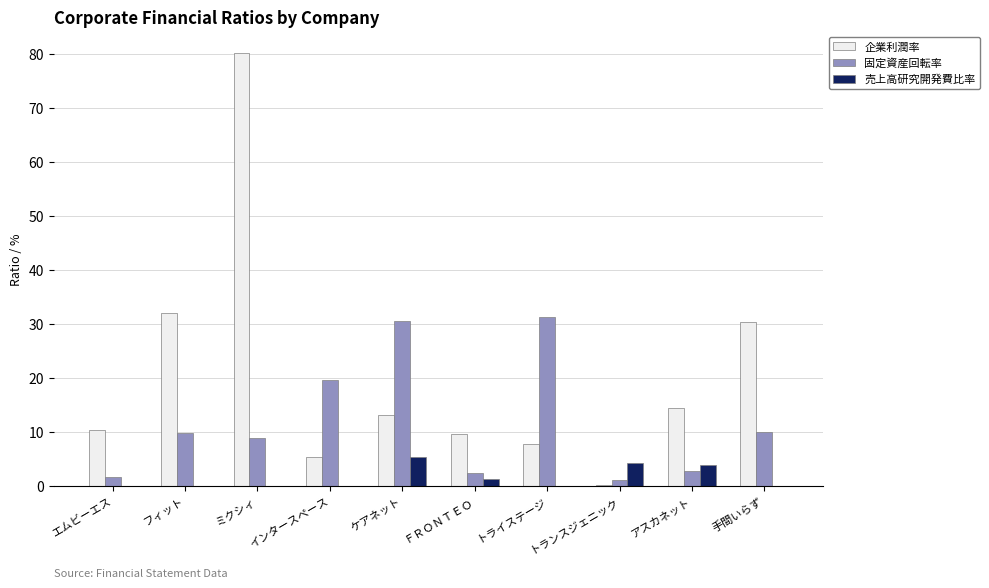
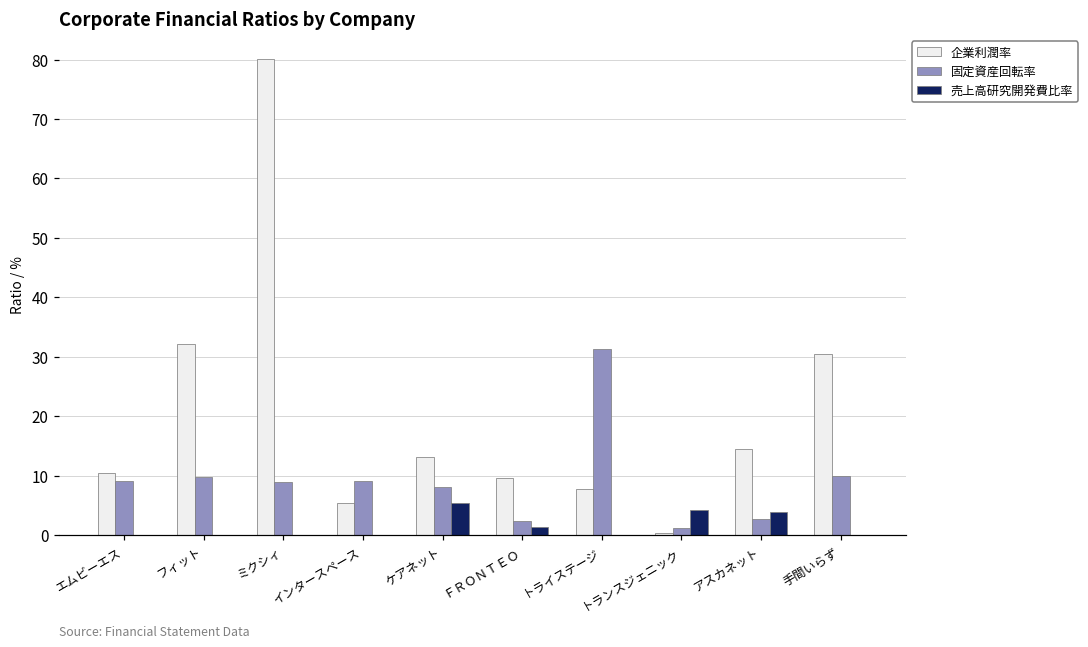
固定資産回転率, エムビーエス: 2 -> 9
固定資産回転率, インタースペース: 20 -> 9
固定資産回転率, ケアネット: 31 -> 8
